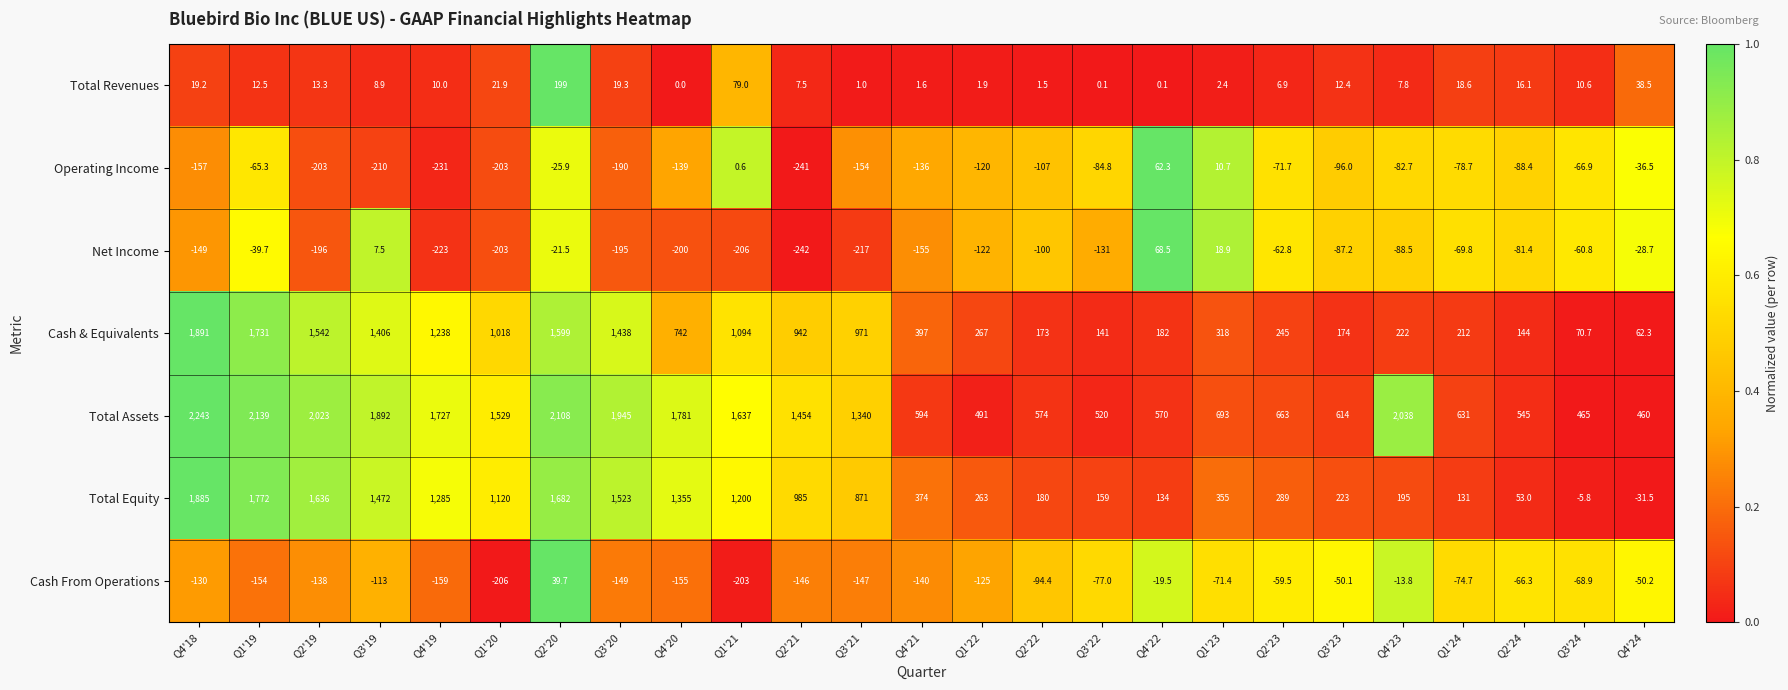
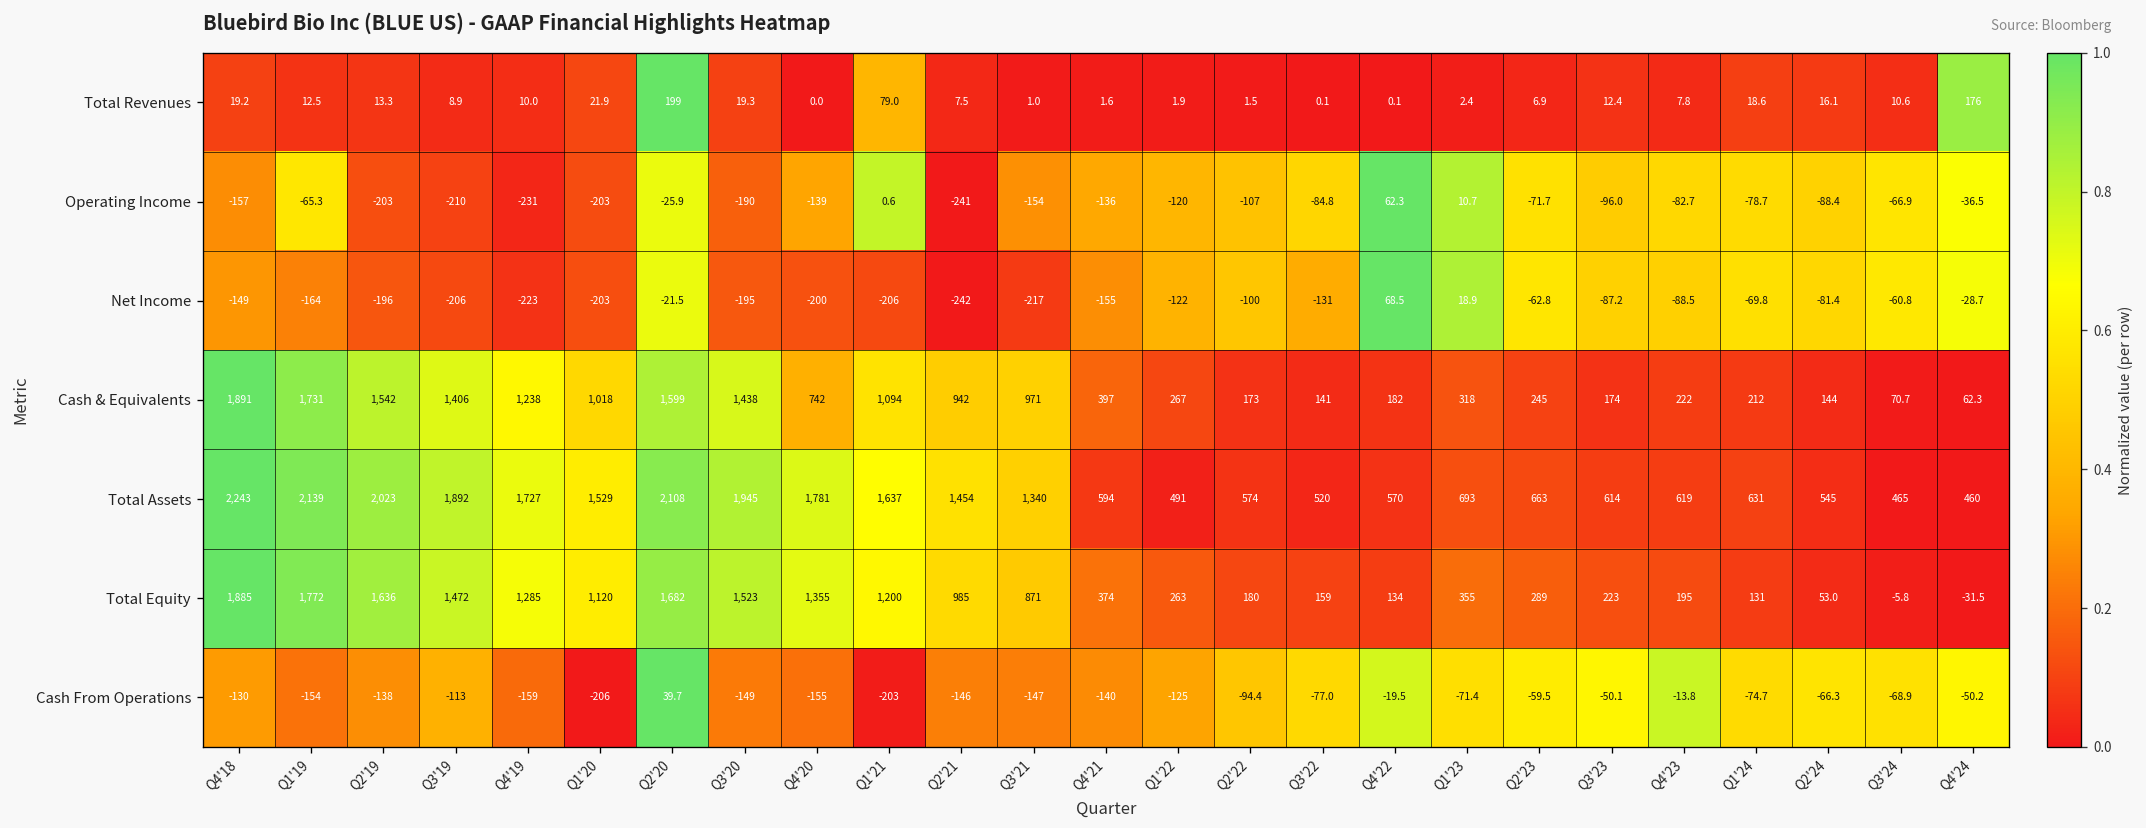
Total Revenues, Q4'24: 38.5 -> 176
Net Income, Q1'19: -39.7 -> -164
Net Income, Q3'19: 7.5 -> -206
Total Assets, Q4'23: 2,038 -> 619
